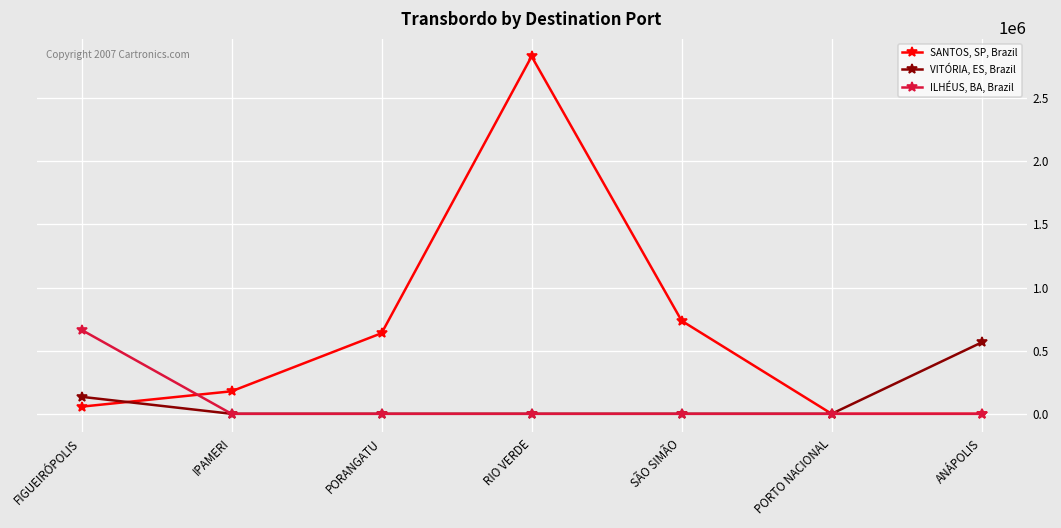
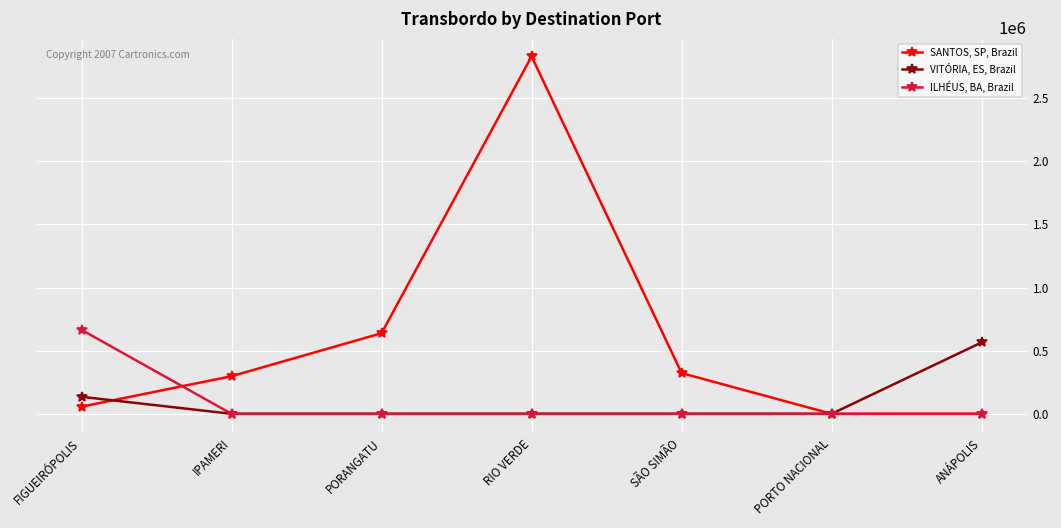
SANTOS, SP, Brazil, IPAMERI: 180000 -> 300000
SANTOS, SP, Brazil, SÃO SIMÃO: 740000 -> 320000
